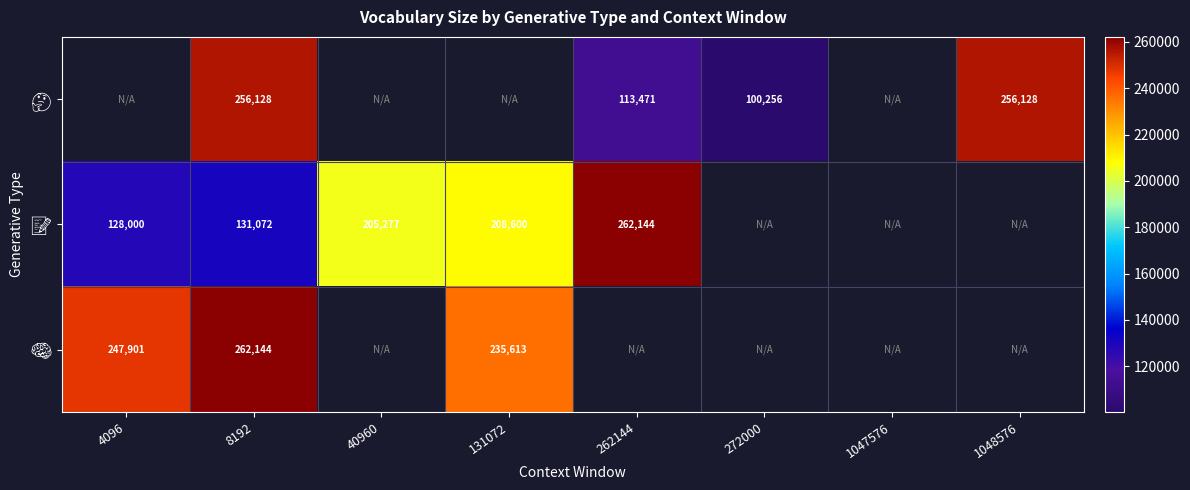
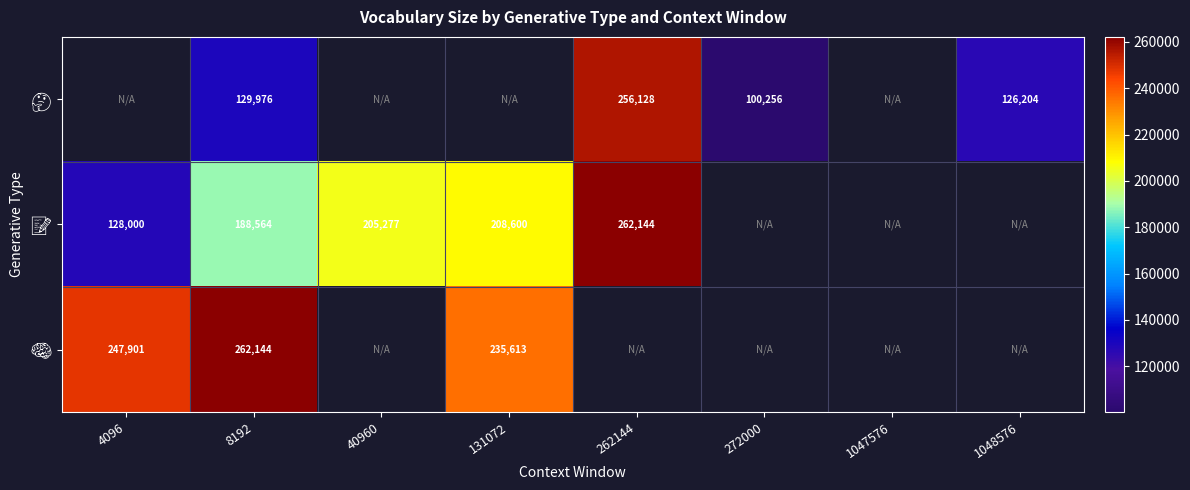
🤔, 8192: 256,128 -> 129,976
🤔, 262144: 113,471 -> 256,128
🤔, 1048576: 256,128 -> 126,204
📝, 8192: 131,072 -> 188,564
